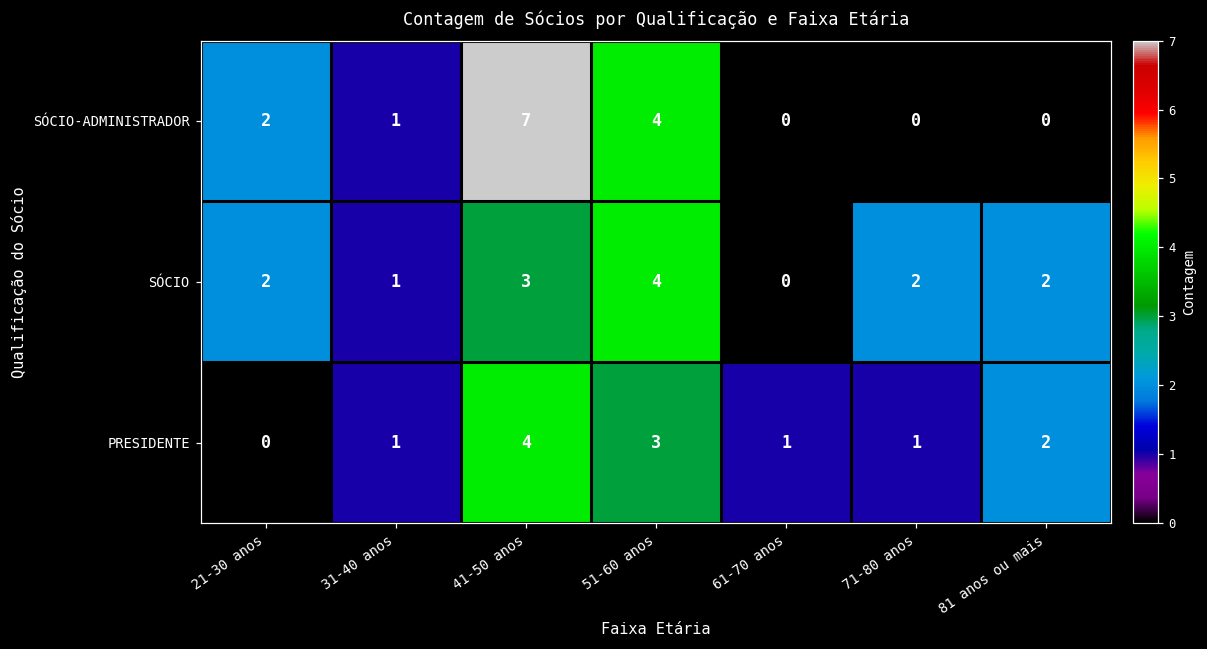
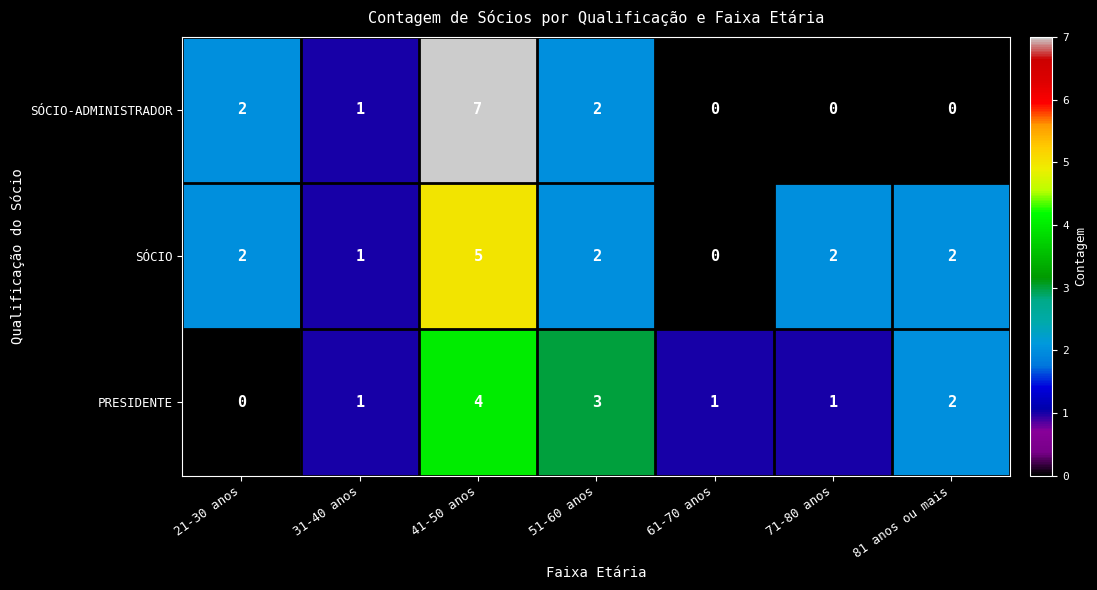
SÓCIO-ADMINISTRADOR, 51-60 anos: 4 -> 2
SÓCIO, 41-50 anos: 3 -> 5
SÓCIO, 51-60 anos: 4 -> 2
